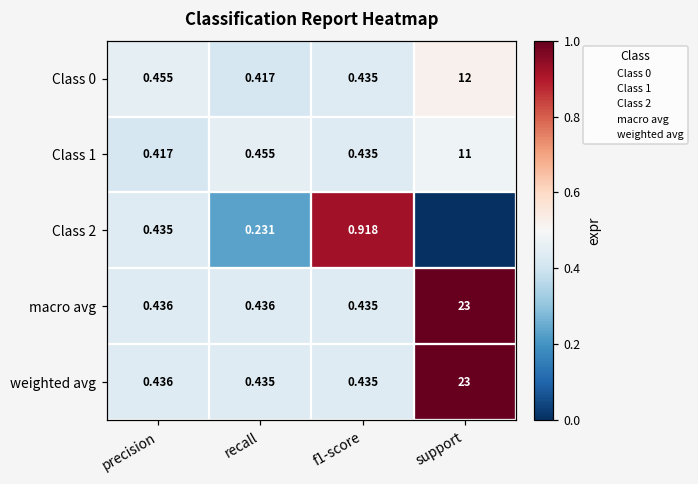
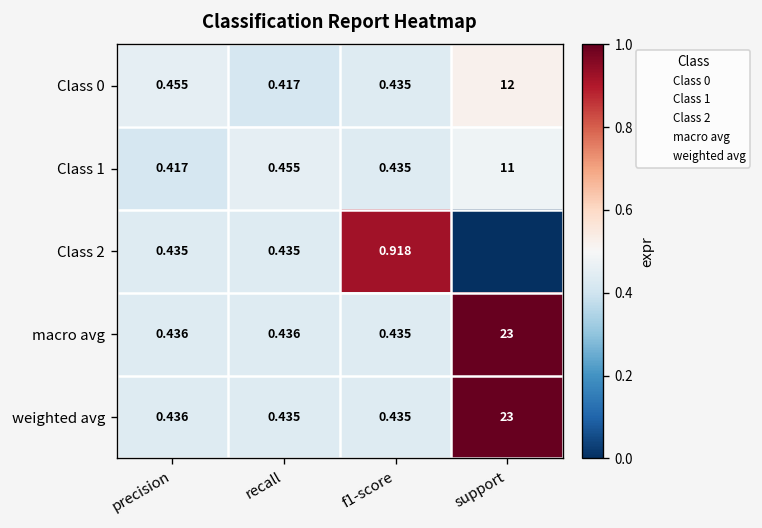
Class 2, recall: 0.231 -> 0.435
